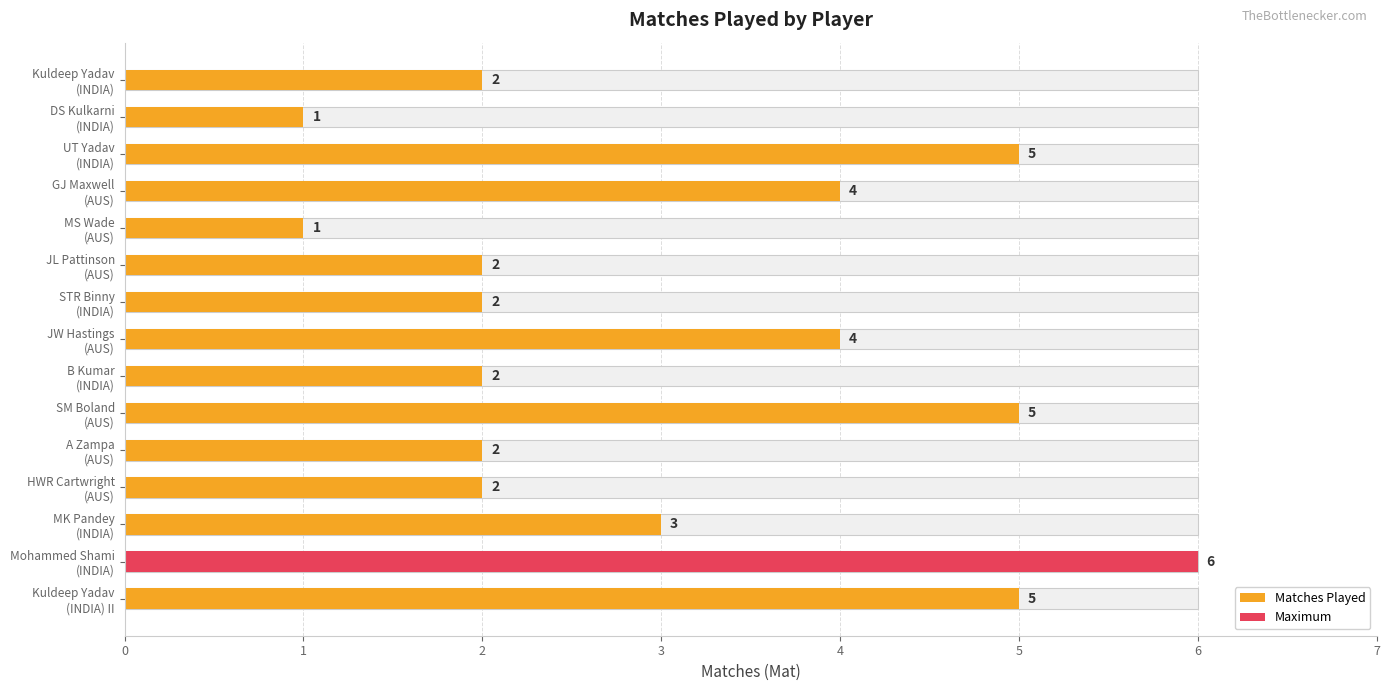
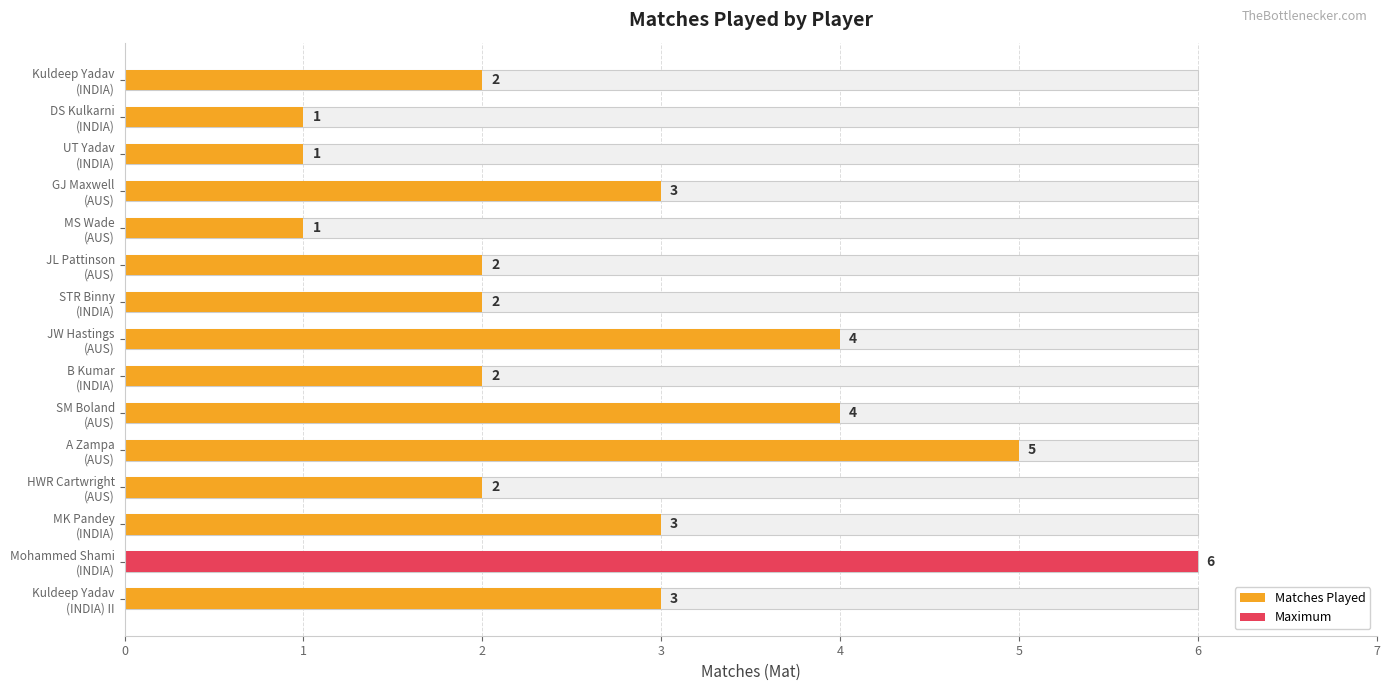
Matches Played, UT Yadav (INDIA): 5 -> 1
Matches Played, GJ Maxwell (AUS): 4 -> 3
Matches Played, SM Boland (AUS): 5 -> 4
Matches Played, A Zampa (AUS): 2 -> 5
Matches Played, Kuldeep Yadav (INDIA) II: 5 -> 3
